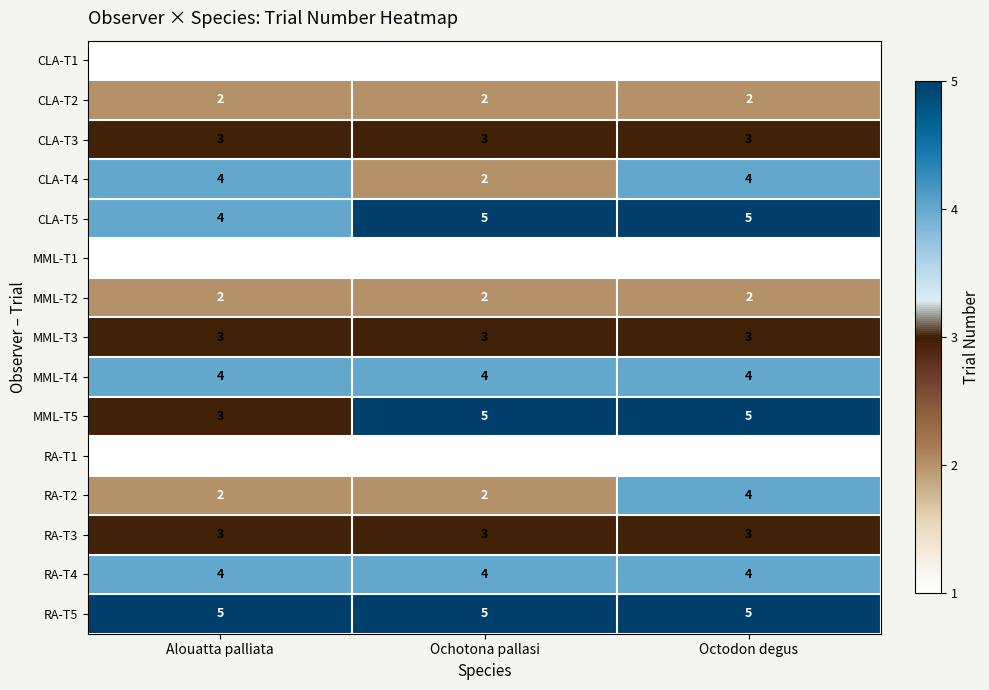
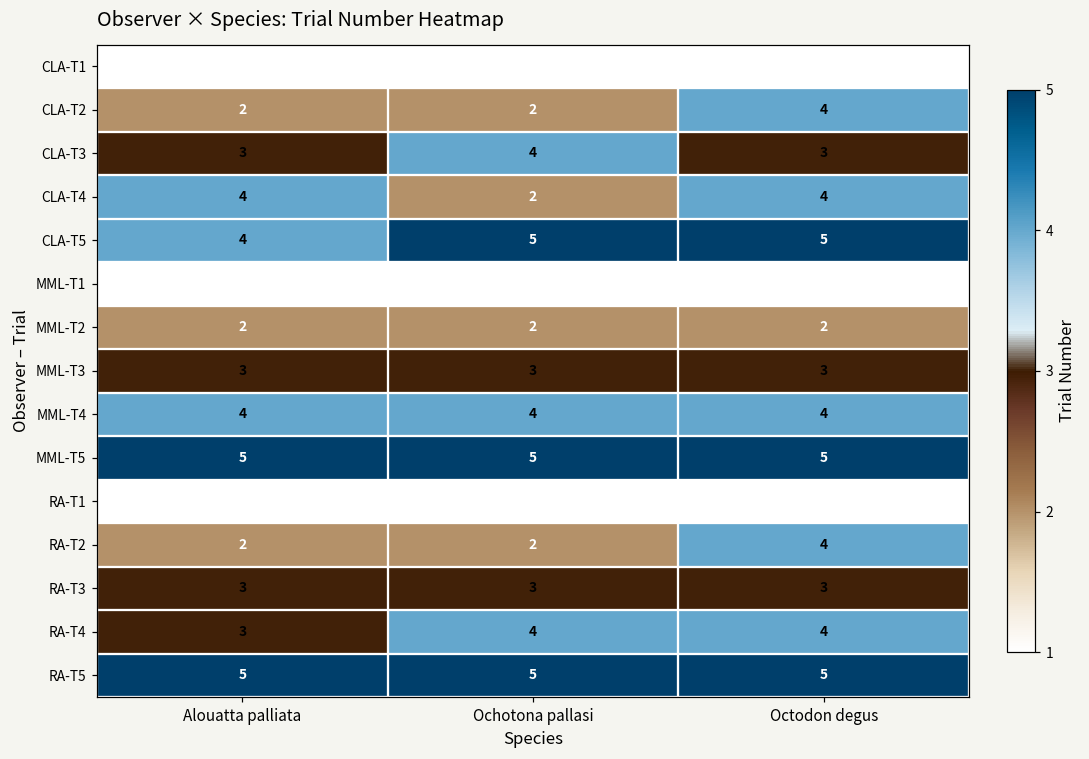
CLA-T2, Octodon degus: 2 -> 4
CLA-T3, Ochotona pallasi: 3 -> 4
MML-T5, Alouatta palliata: 3 -> 5
RA-T4, Alouatta palliata: 4 -> 3
